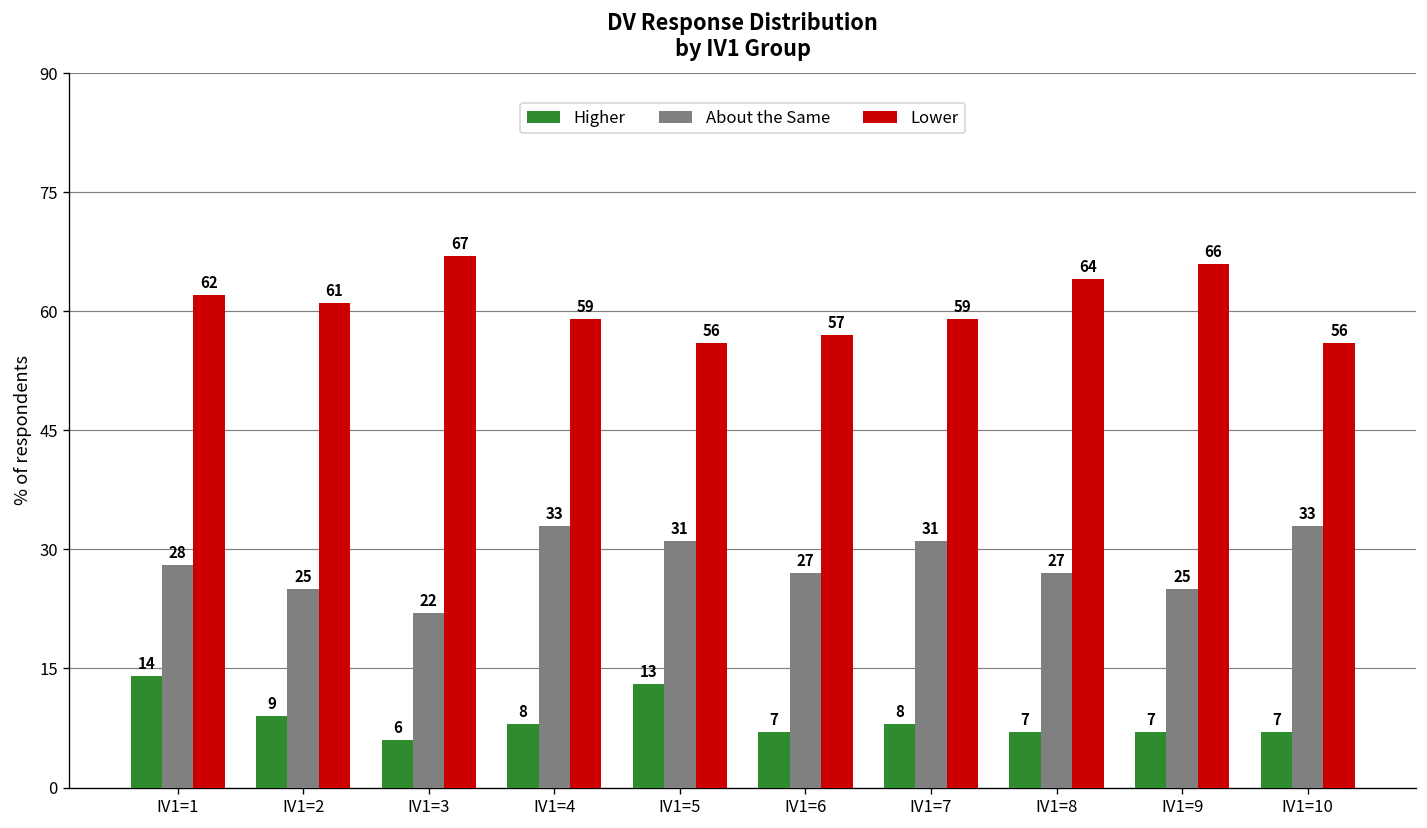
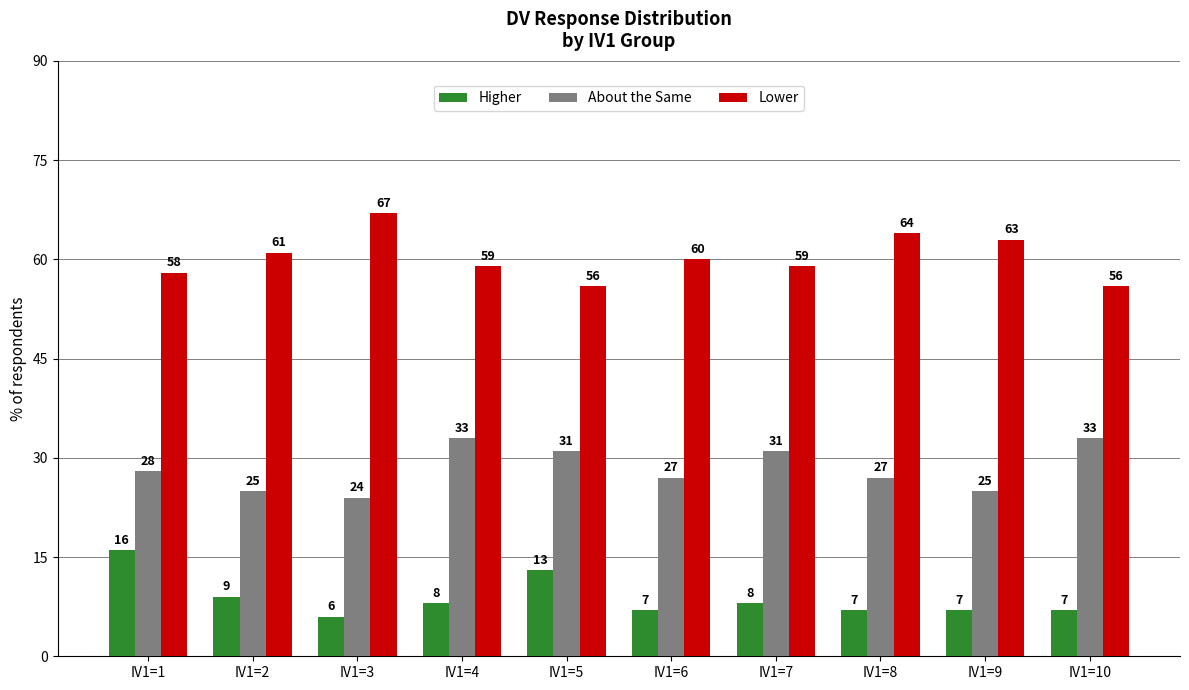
Higher, IV1=1: 14 -> 16
Lower, IV1=1: 62 -> 58
About the Same, IV1=3: 22 -> 24
Lower, IV1=6: 57 -> 60
Lower, IV1=9: 66 -> 63
